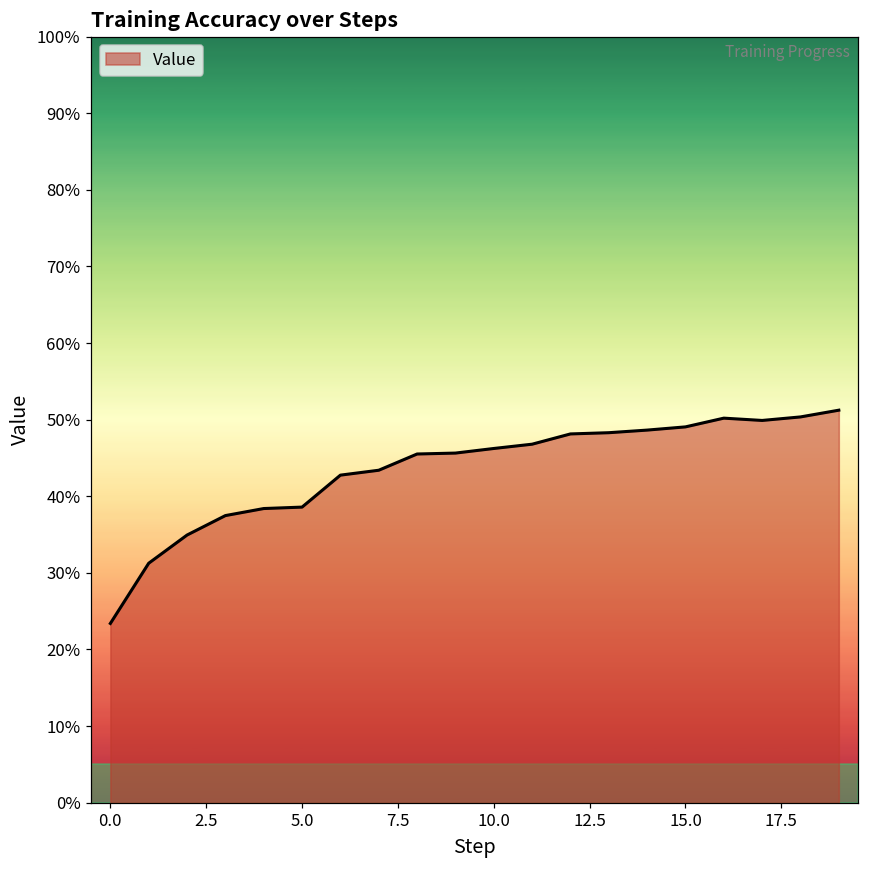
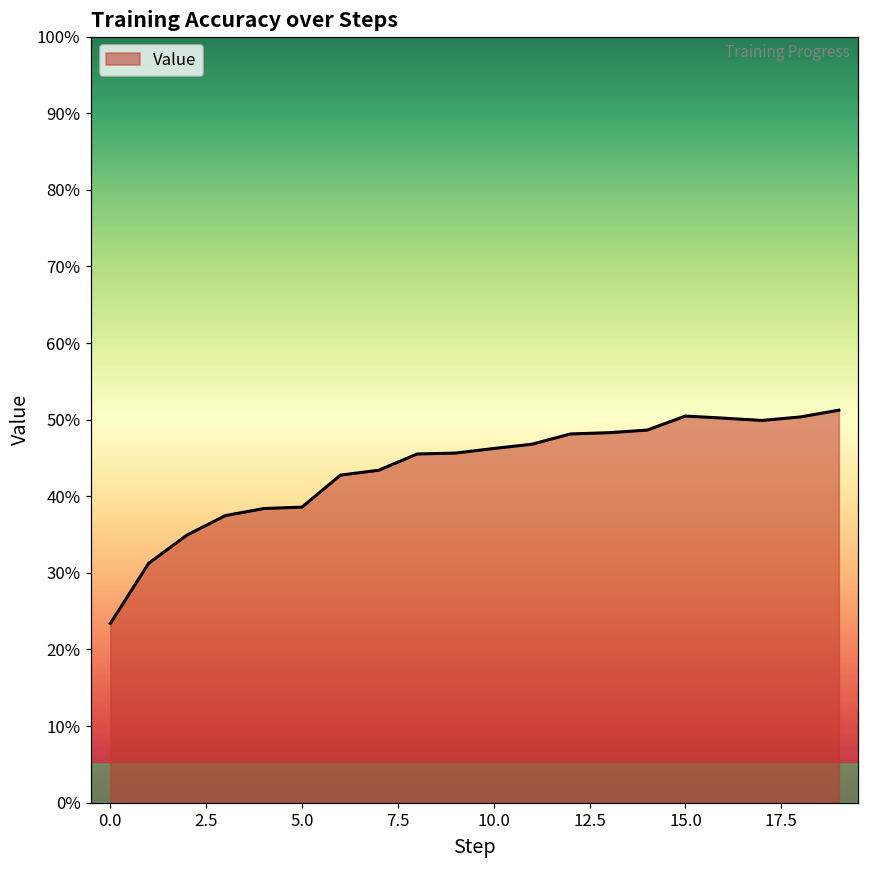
15.0: 49% -> 50%
